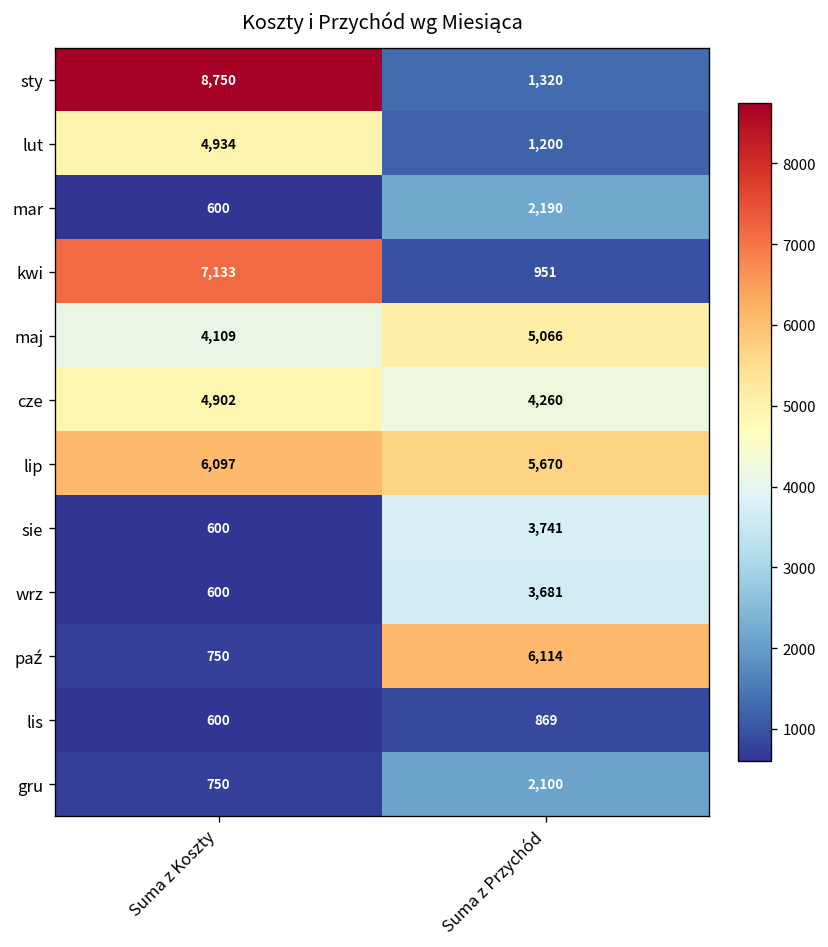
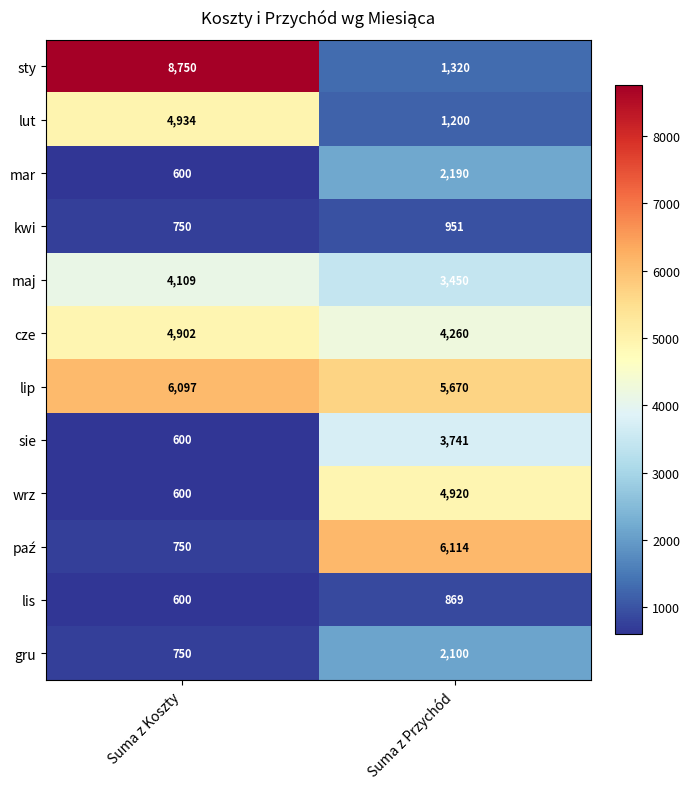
kwi, Suma z Koszty: 7,133 -> 750
maj, Suma z Przychód: 5,066 -> 3,450
wrz, Suma z Przychód: 3,681 -> 4,920
